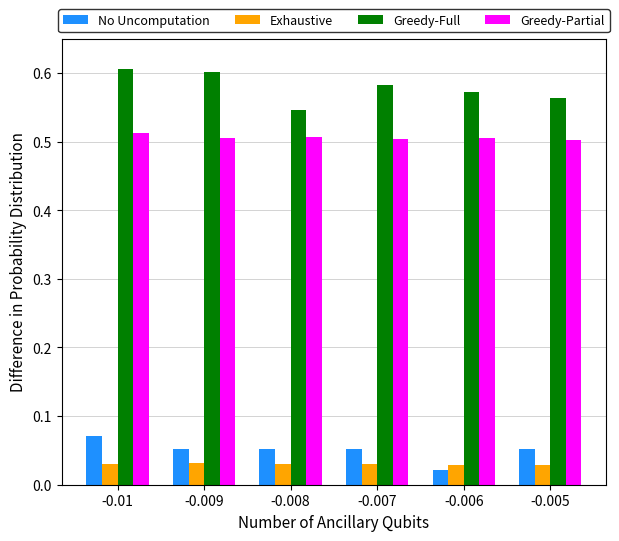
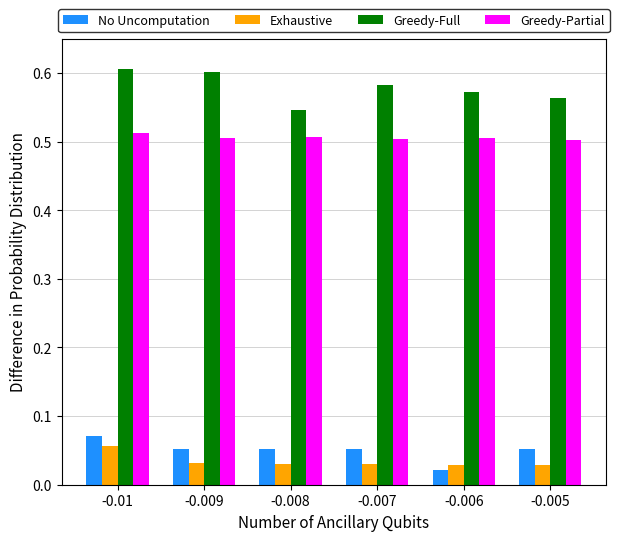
Exhaustive, -0.01: 0.03 -> 0.06
